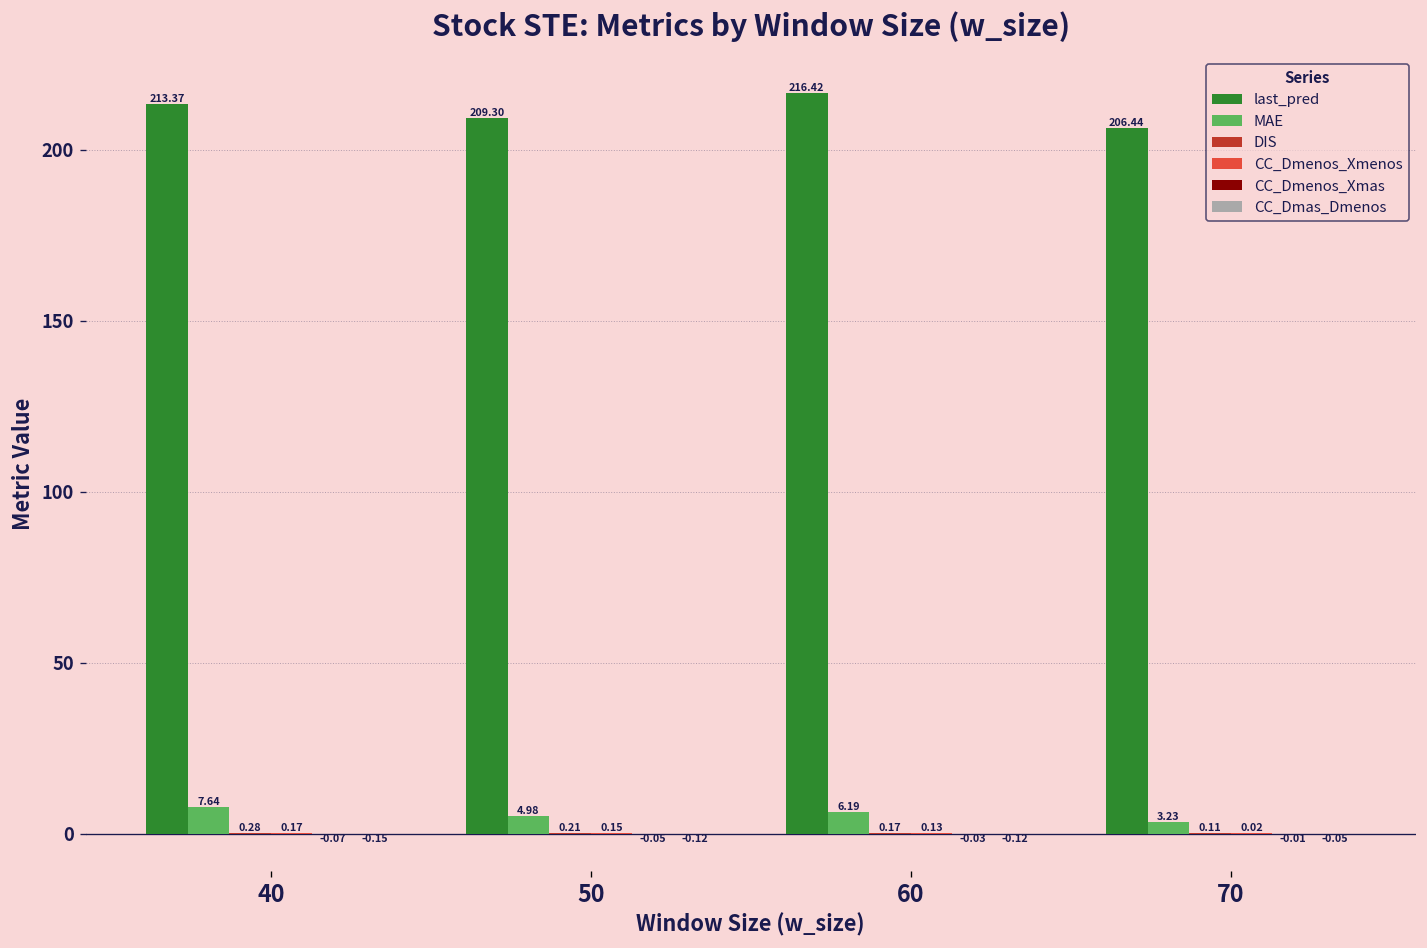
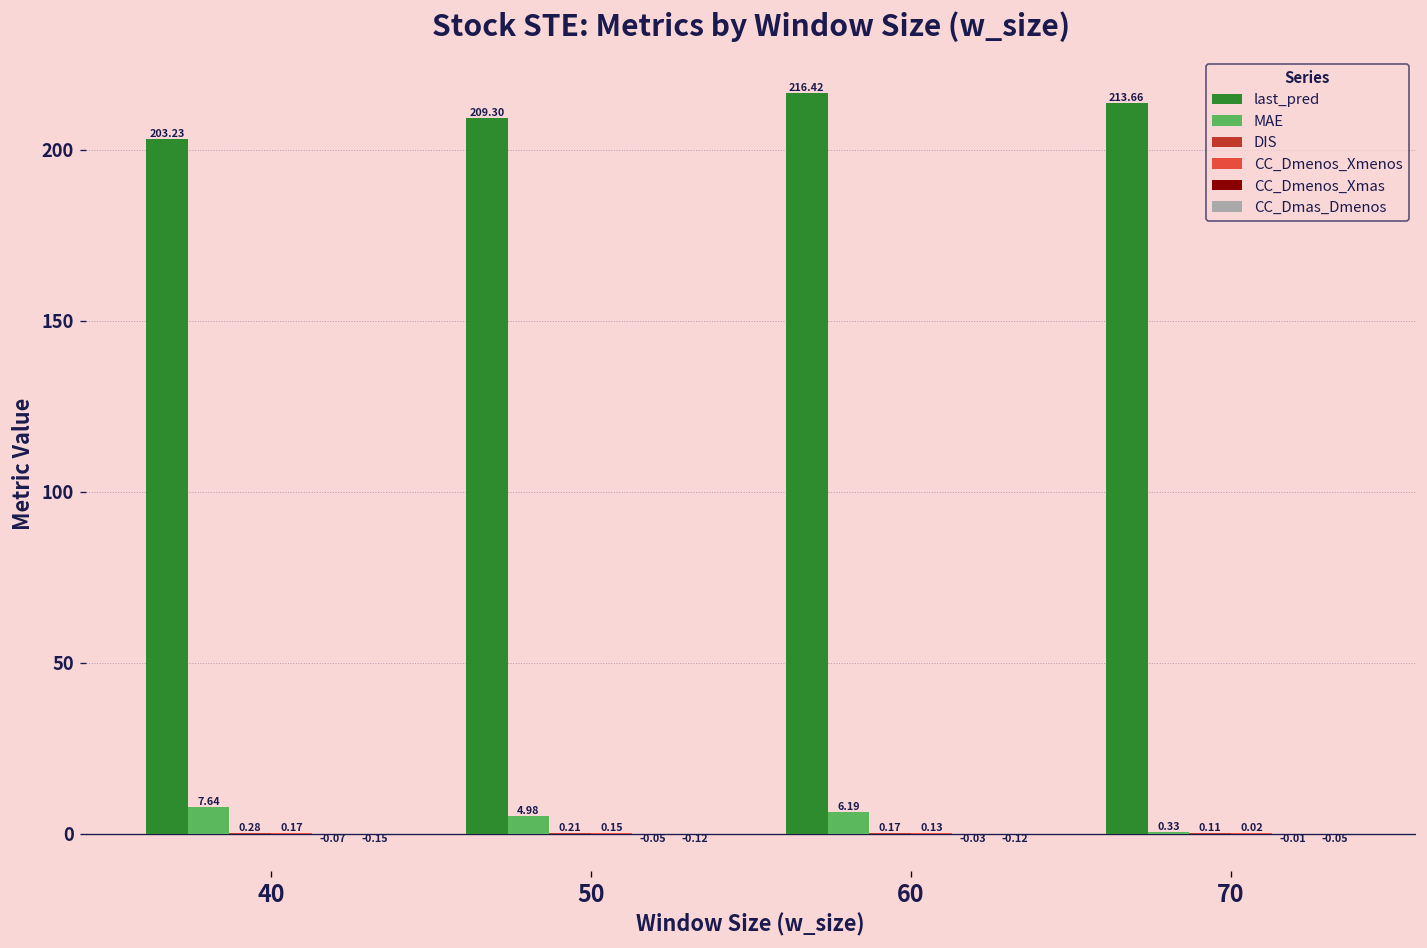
last_pred, 40: 213.37 -> 203.23
last_pred, 70: 206.44 -> 213.66
MAE, 70: 3.23 -> 0.33
